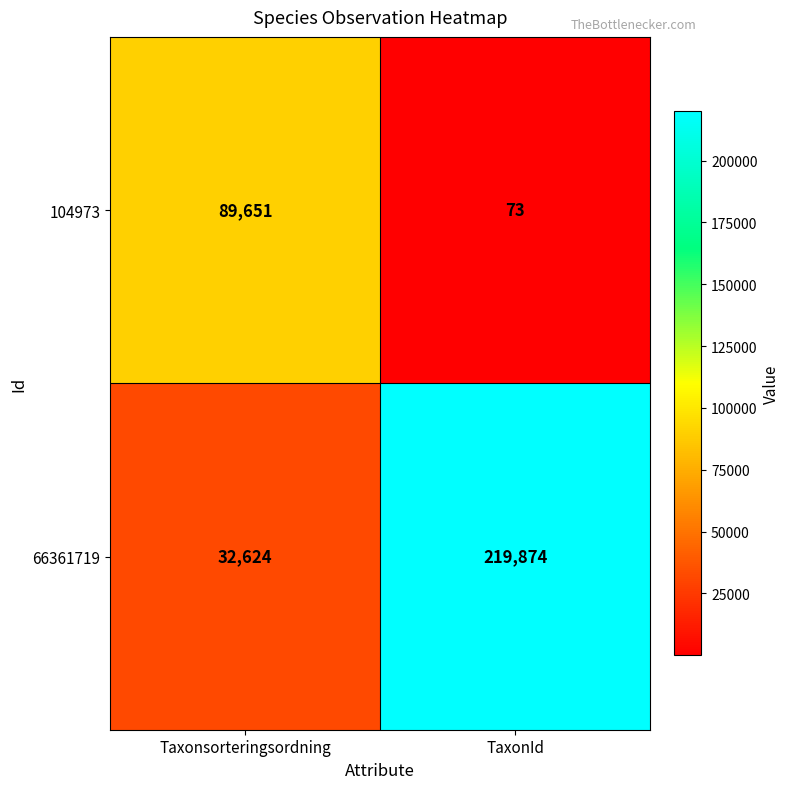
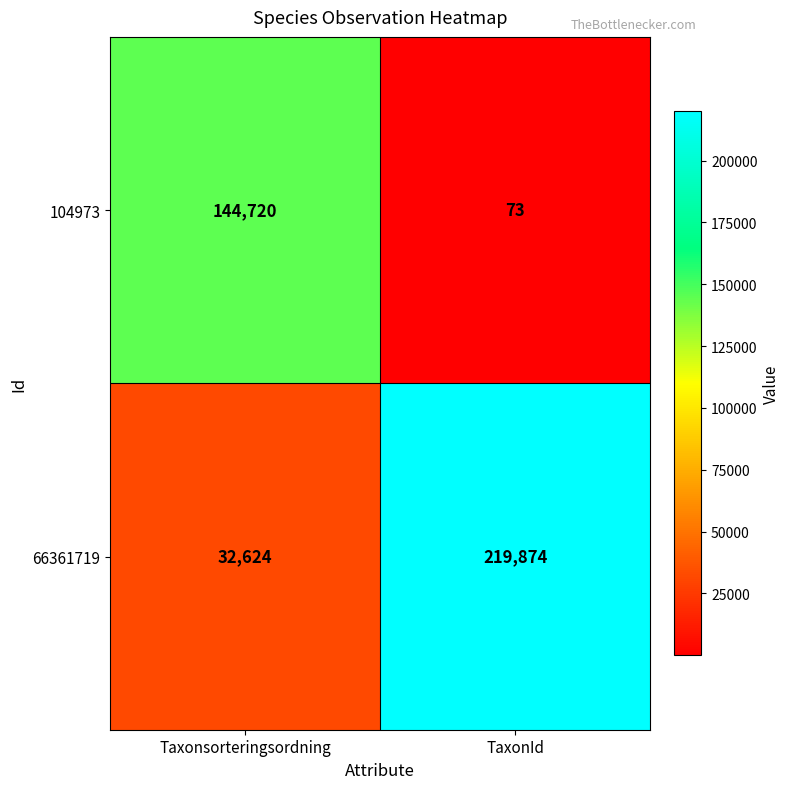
104973, Taxonsorteringsordning: 89,651 -> 144,720
